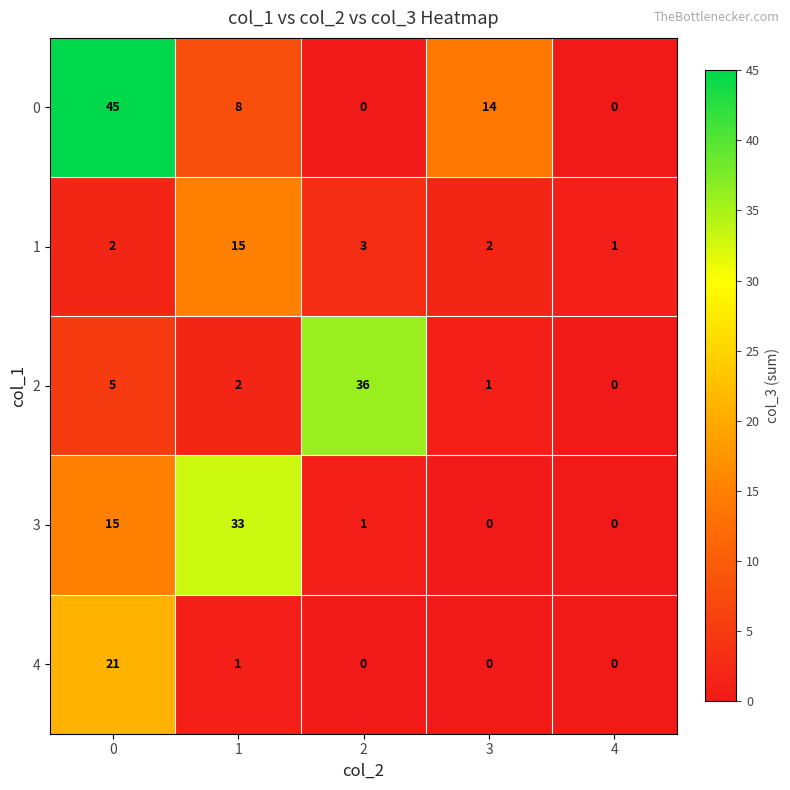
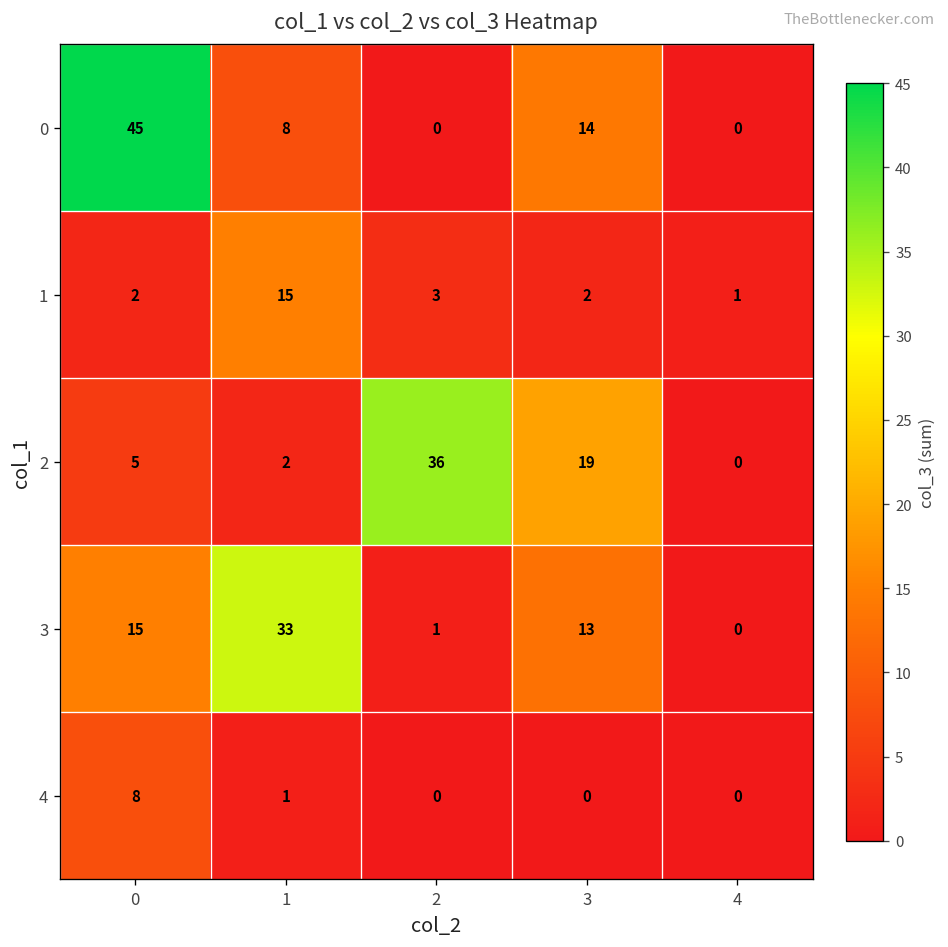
2, 3: 1 -> 19
3, 3: 0 -> 13
4, 0: 21 -> 8
